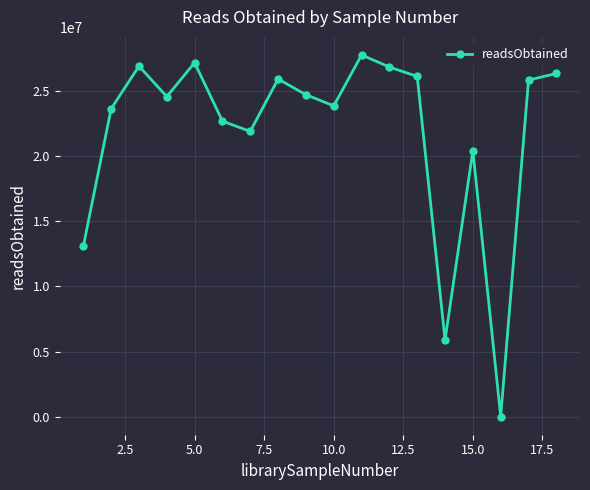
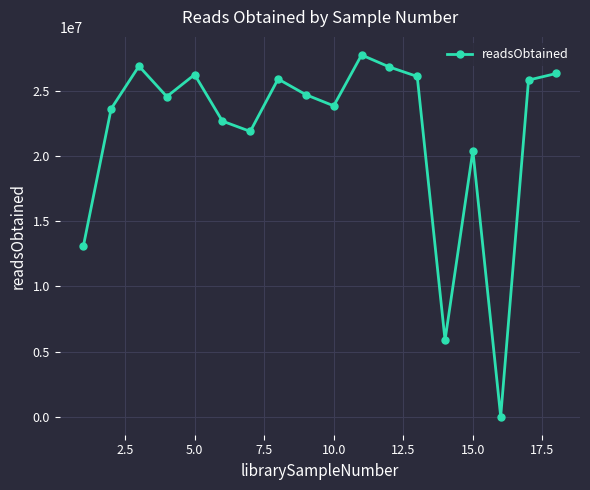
5.0: 27200000 -> 26300000
